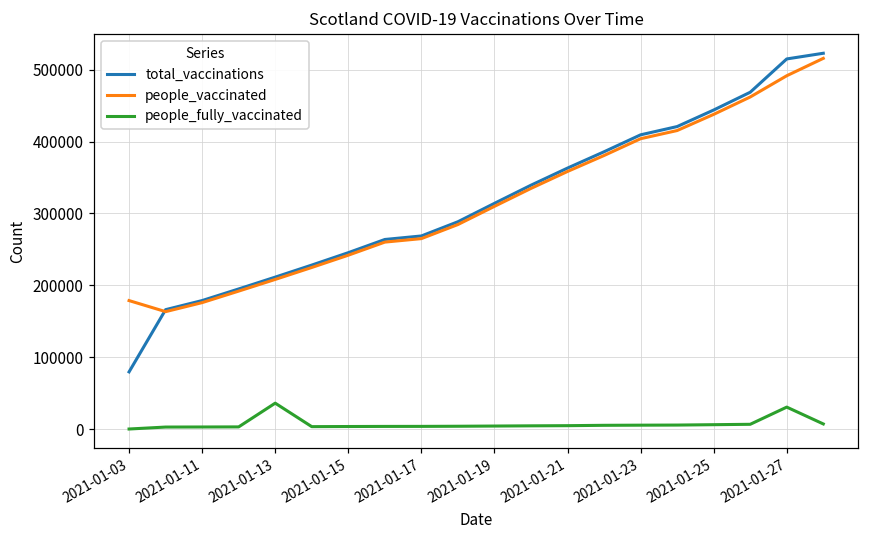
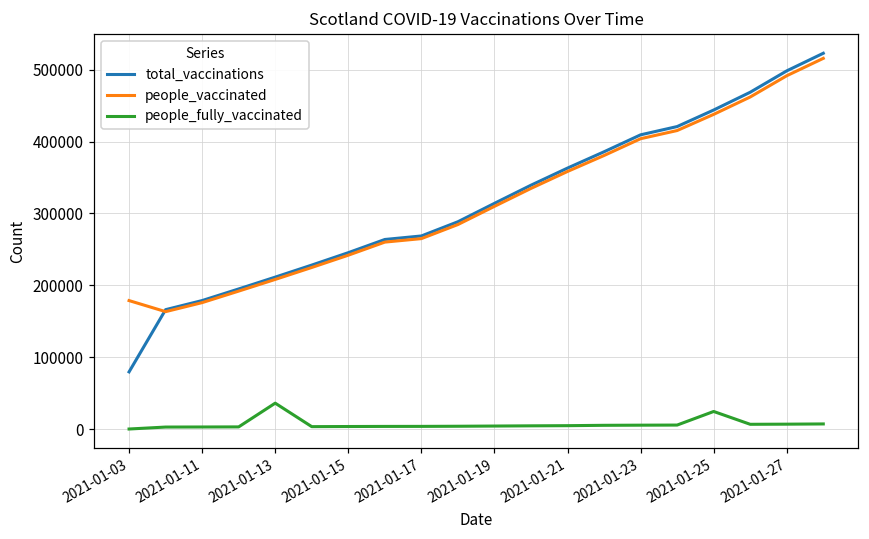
people_fully_vaccinated, 2021-01-25: 10000 -> 20000
total_vaccinations, 2021-01-27: 520000 -> 500000
people_fully_vaccinated, 2021-01-27: 30000 -> 10000
